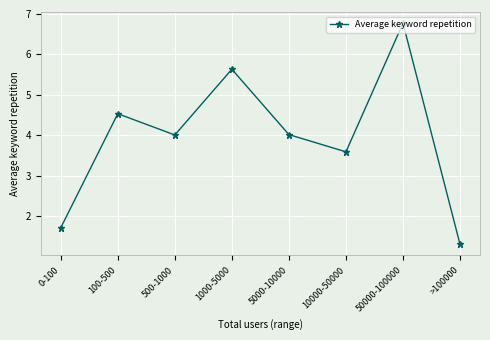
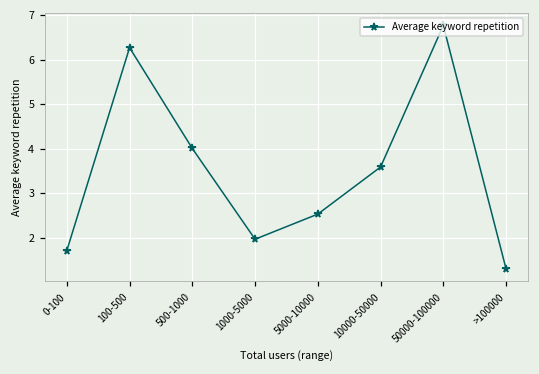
100-500: 4.5 -> 6.3
1000-5000: 5.6 -> 2.0
5000-10000: 4.0 -> 2.5
